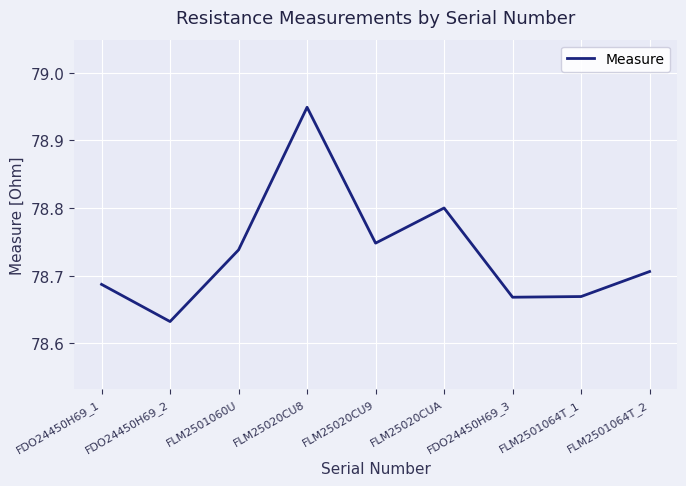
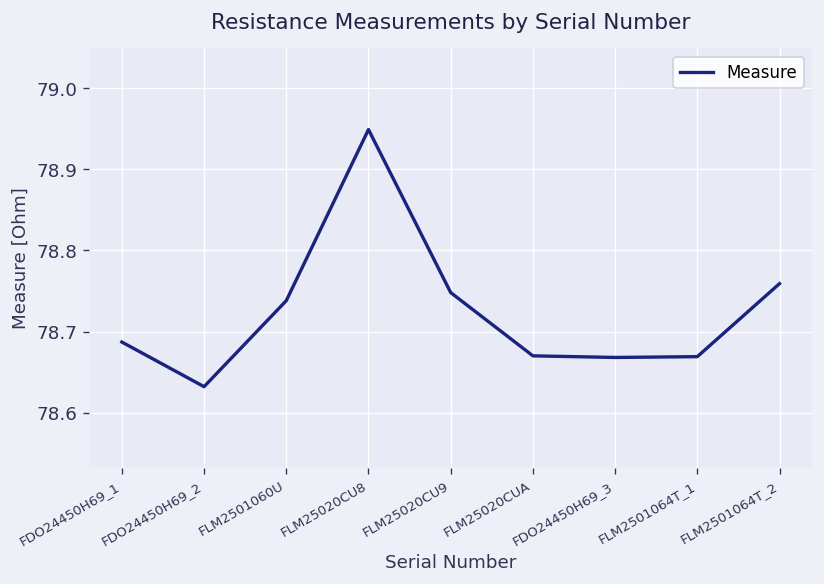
FLM25020CUA: 78.80 -> 78.67
FLM2501064T_2: 78.71 -> 78.76
